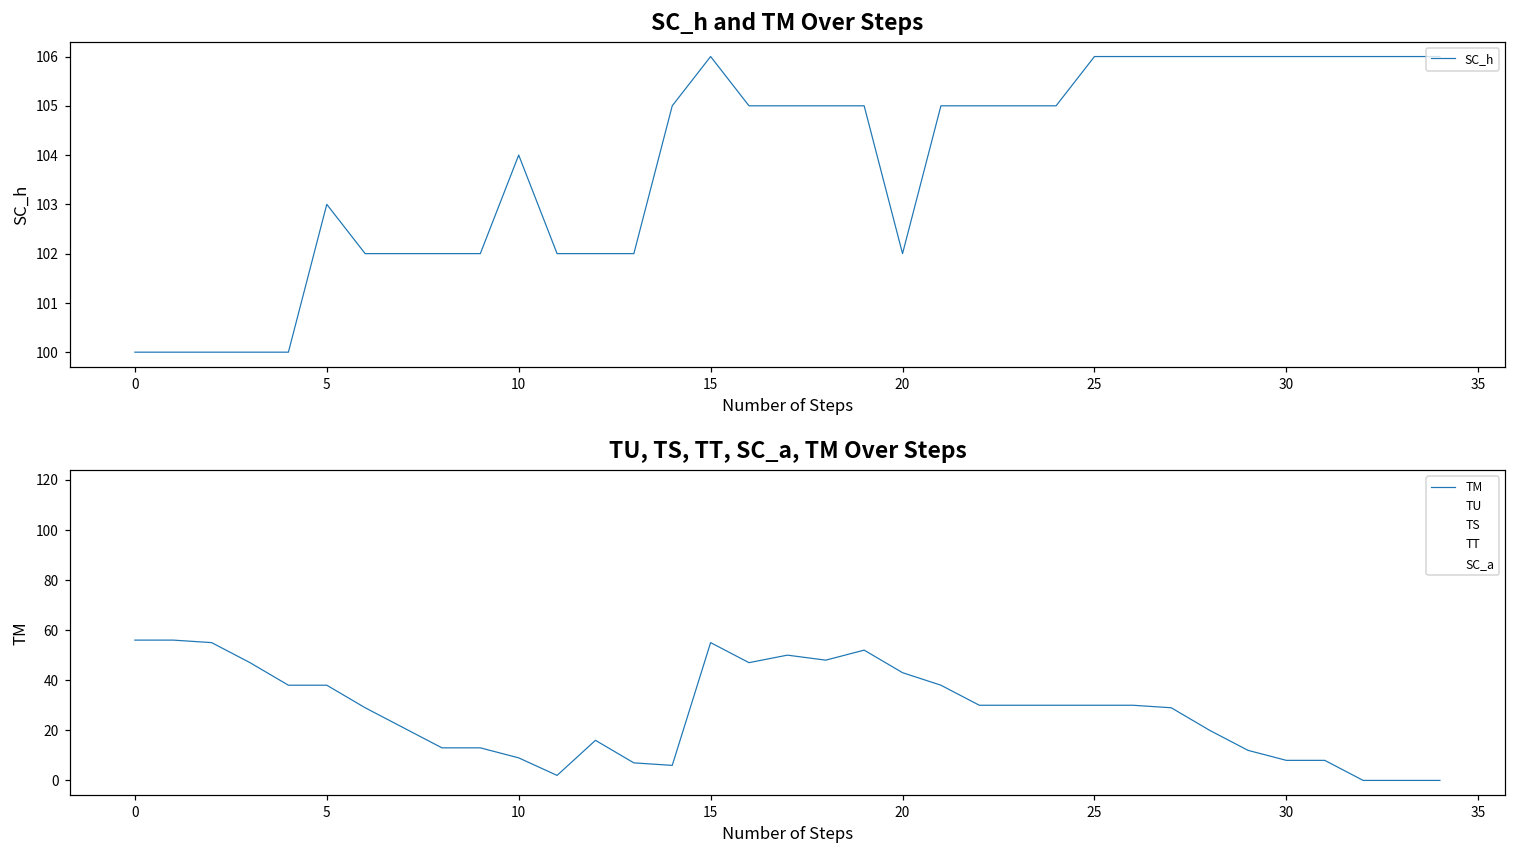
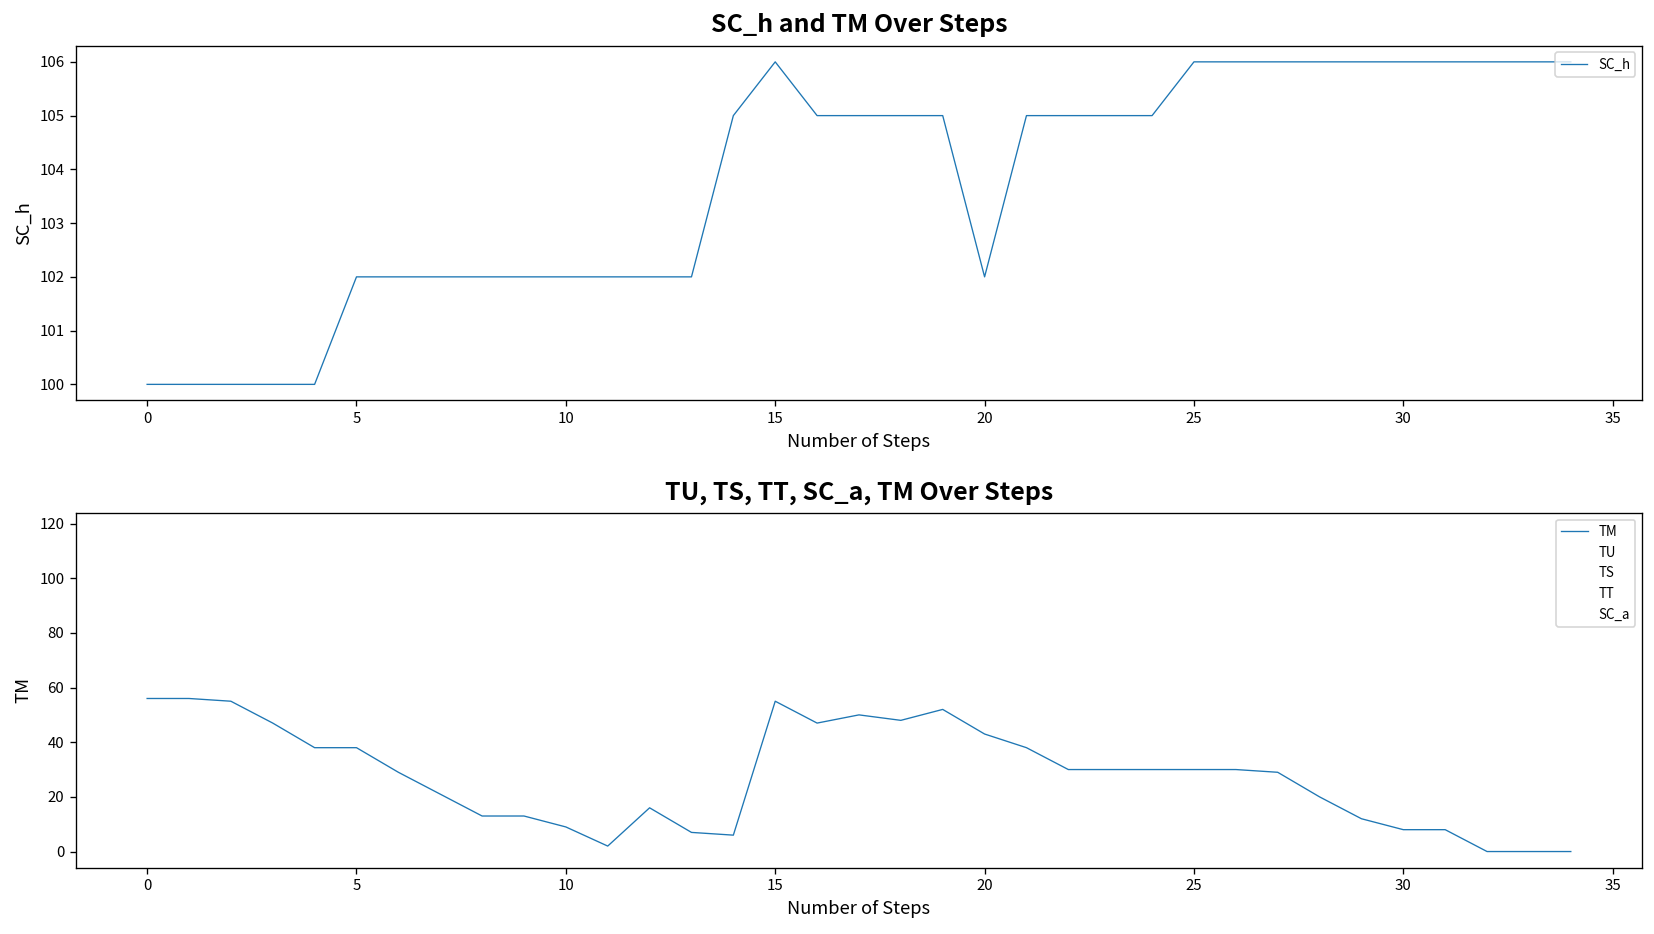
SC_h and TM Over Steps, 5: 103 -> 102
SC_h and TM Over Steps, 10: 104 -> 102
